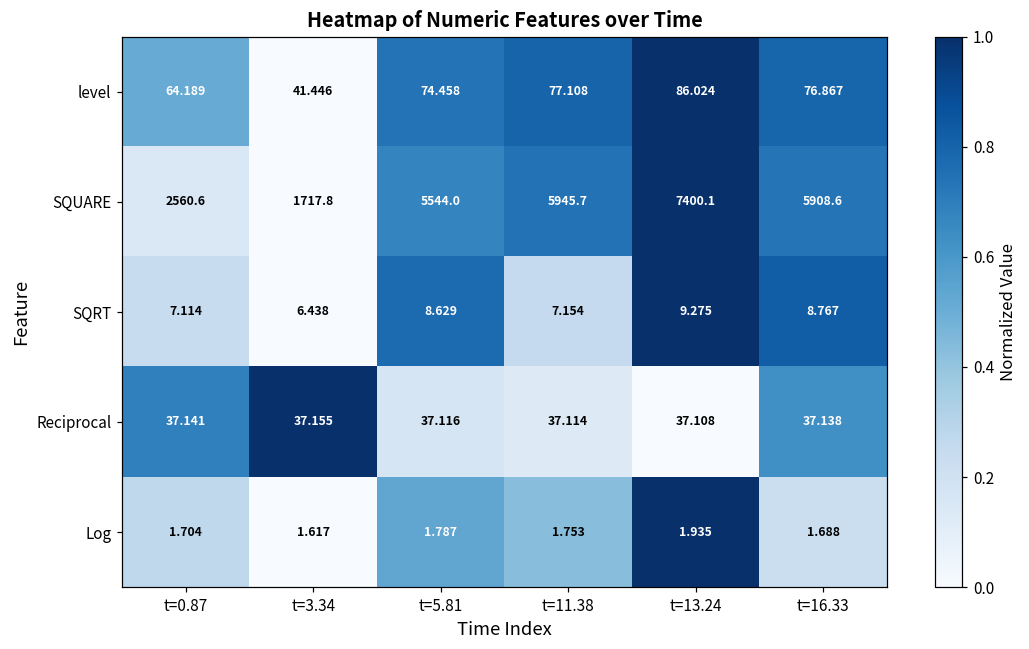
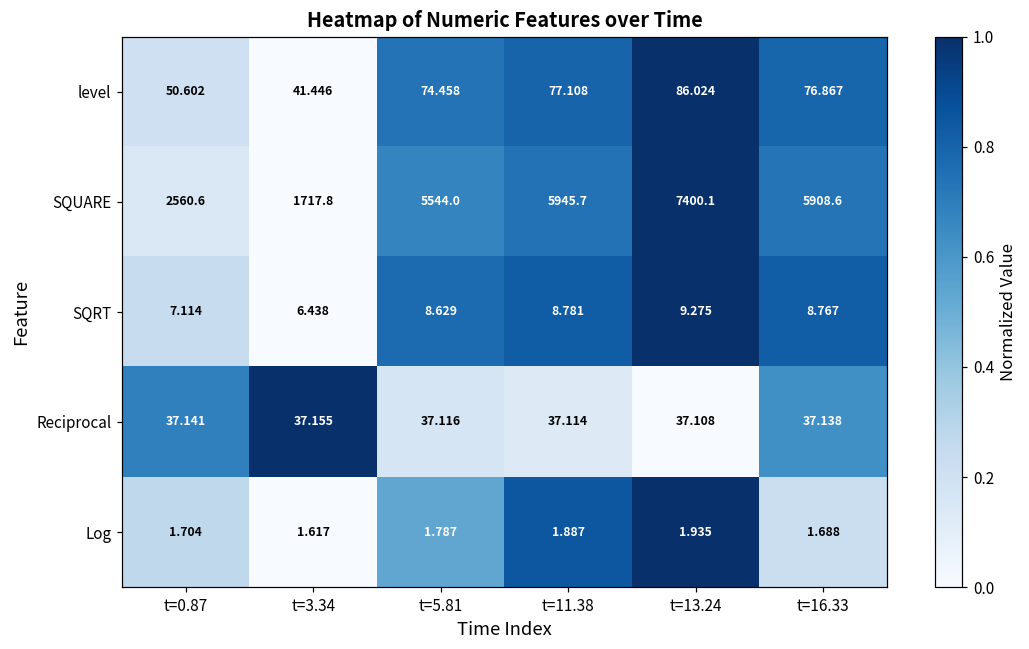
level, t=0.87: 64.189 -> 50.602
SQRT, t=11.38: 7.154 -> 8.781
Log, t=11.38: 1.753 -> 1.887
